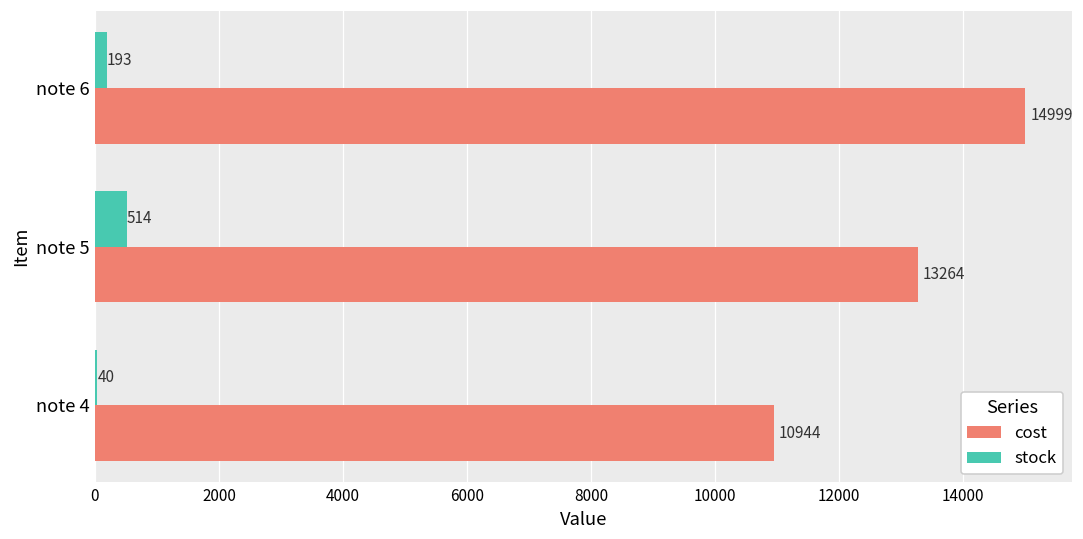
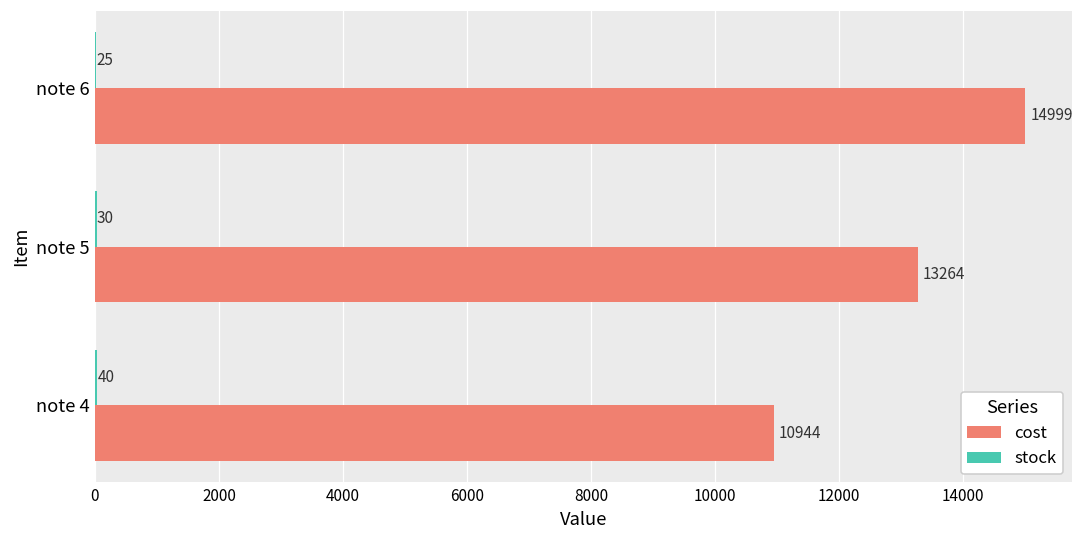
stock, note 6: 193 -> 25
stock, note 5: 514 -> 30
